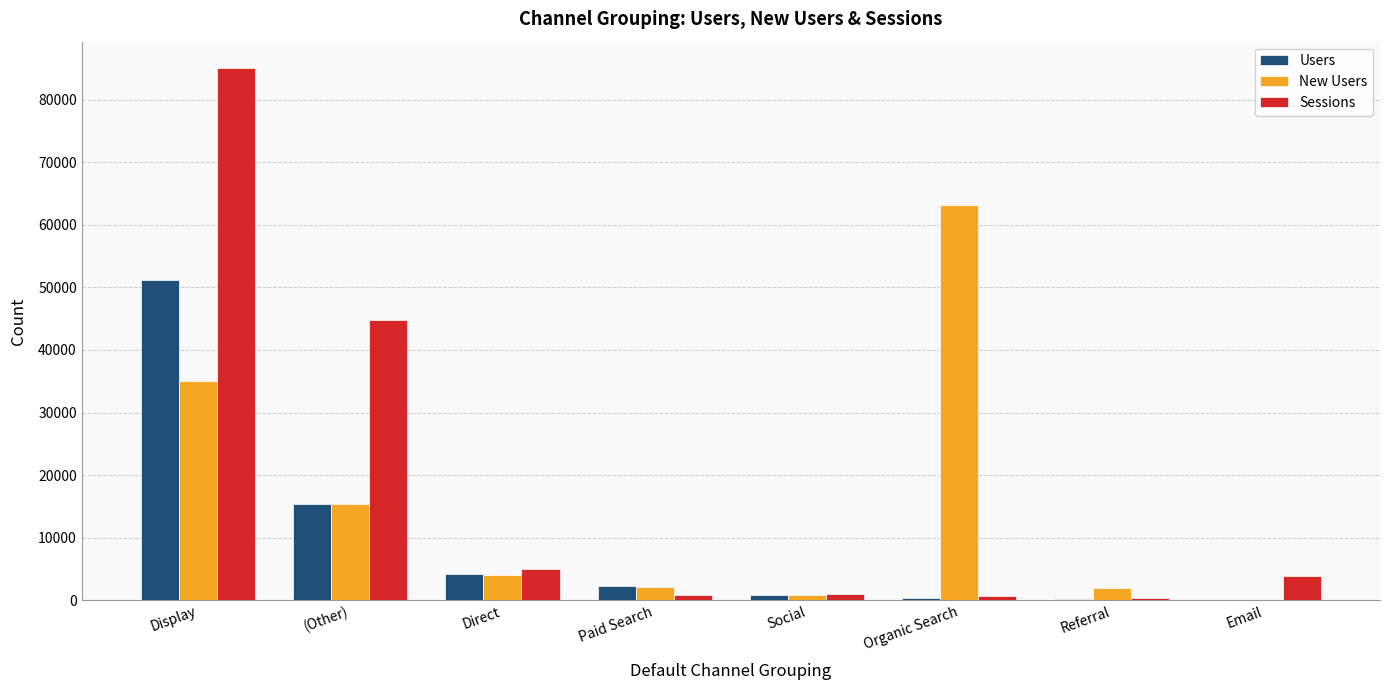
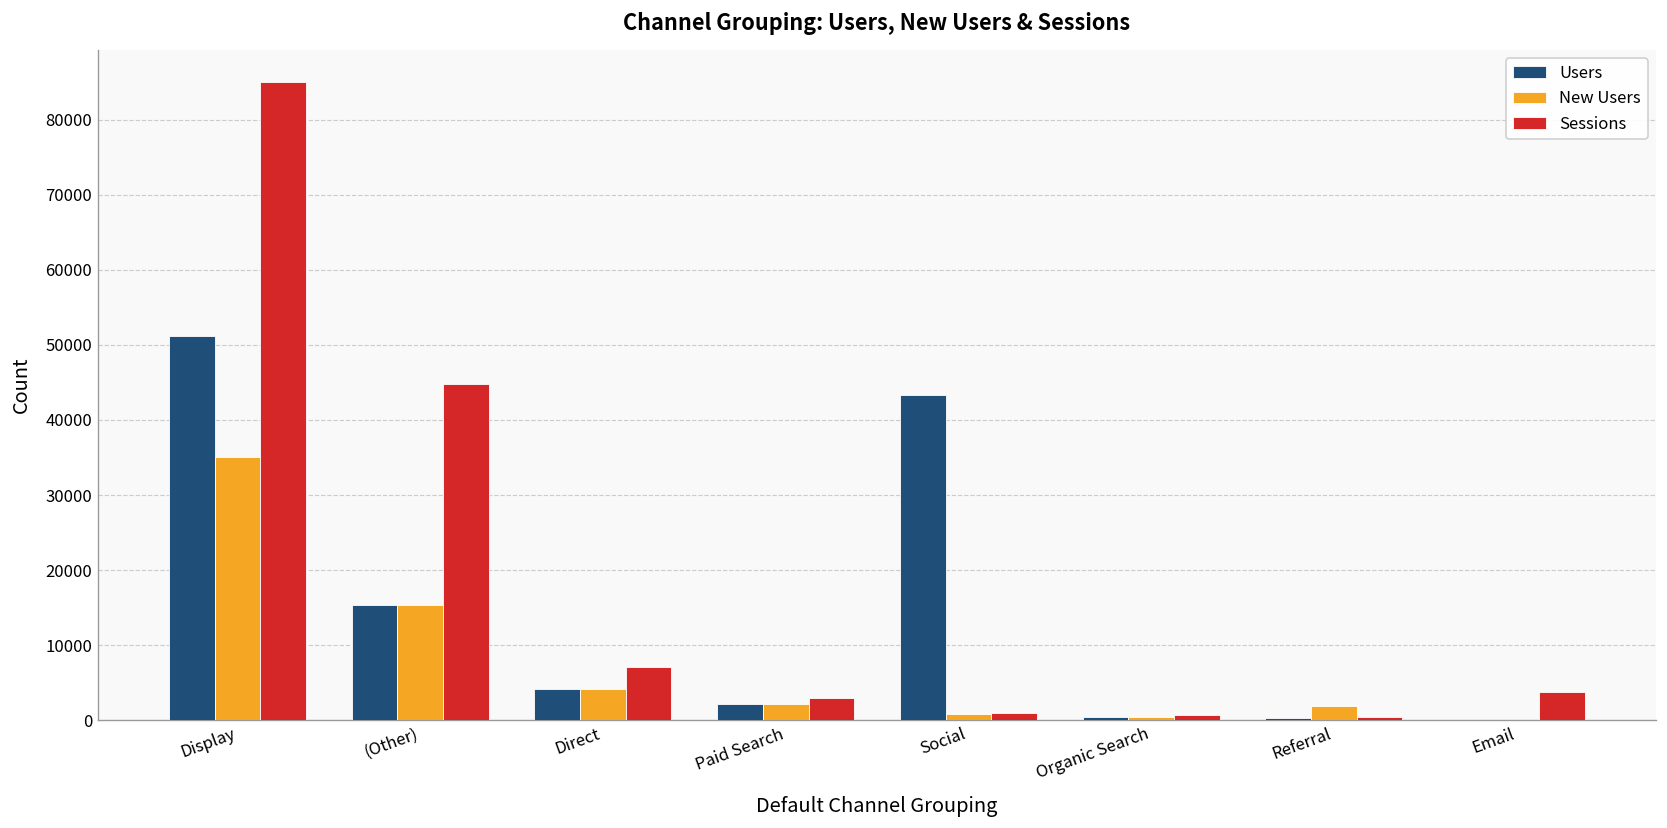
Sessions, Direct: 5000 -> 7000
Sessions, Paid Search: 1000 -> 3000
Users, Social: 1000 -> 43000
New Users, Organic Search: 63000 -> 0
